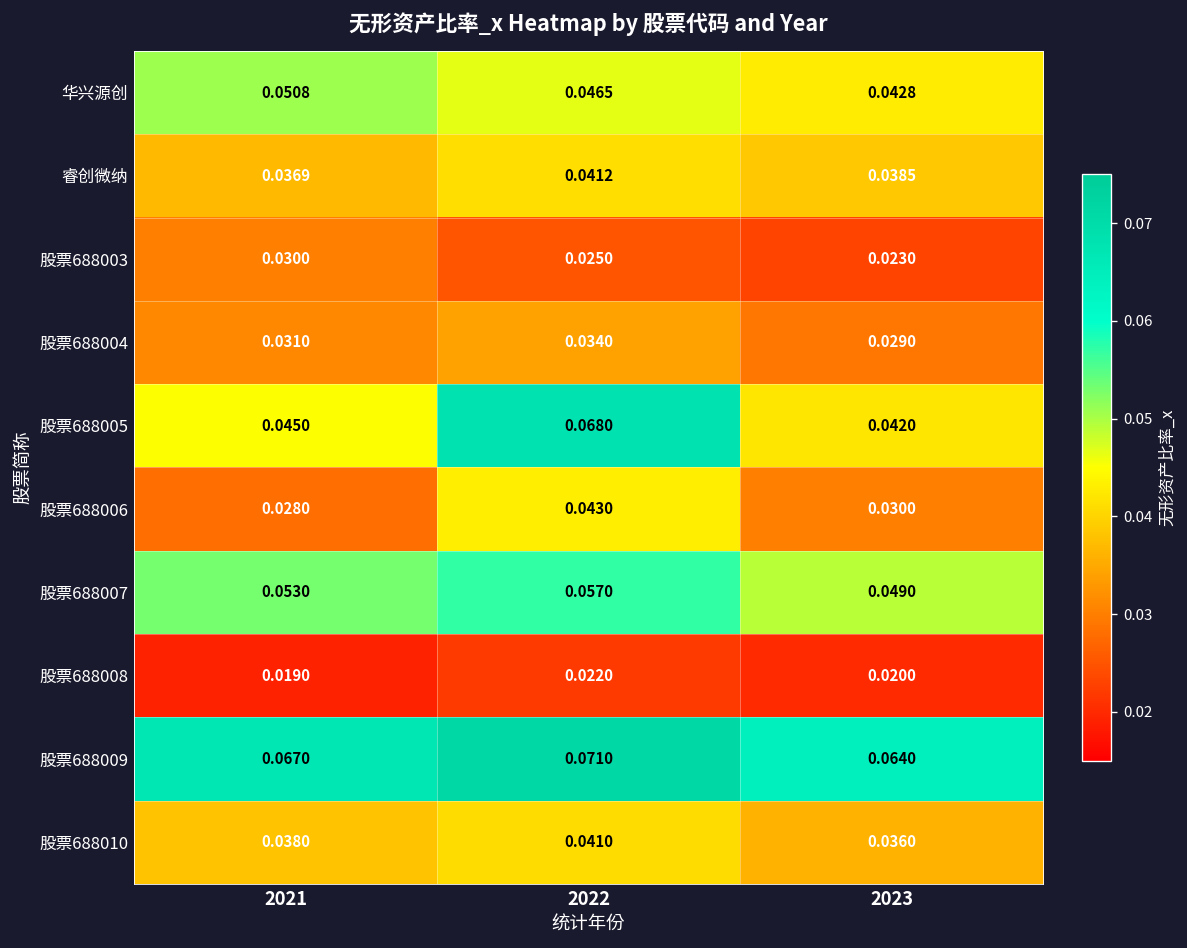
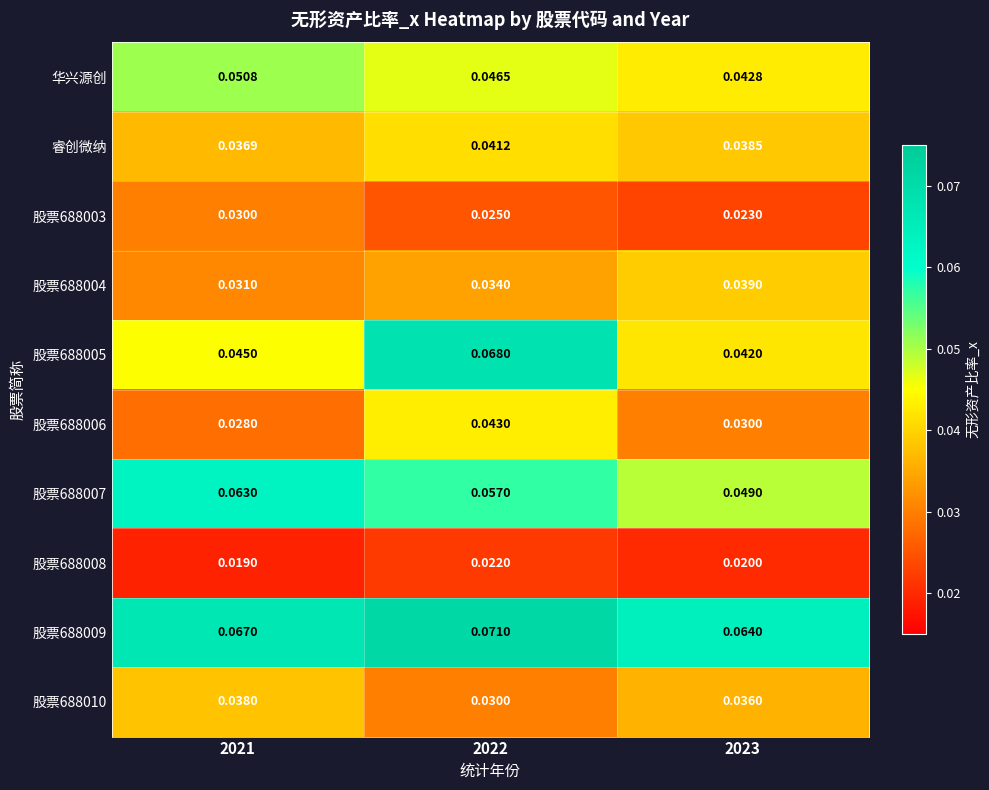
股票688004, 2023: 0.0290 -> 0.0390
股票688007, 2021: 0.0530 -> 0.0630
股票688010, 2022: 0.0410 -> 0.0300
